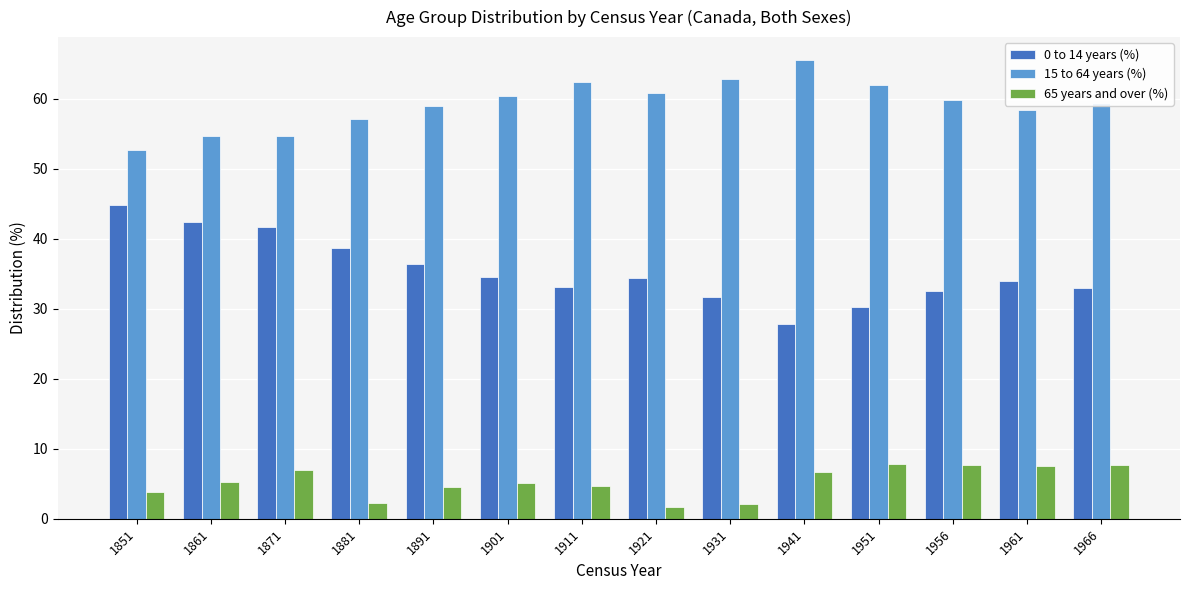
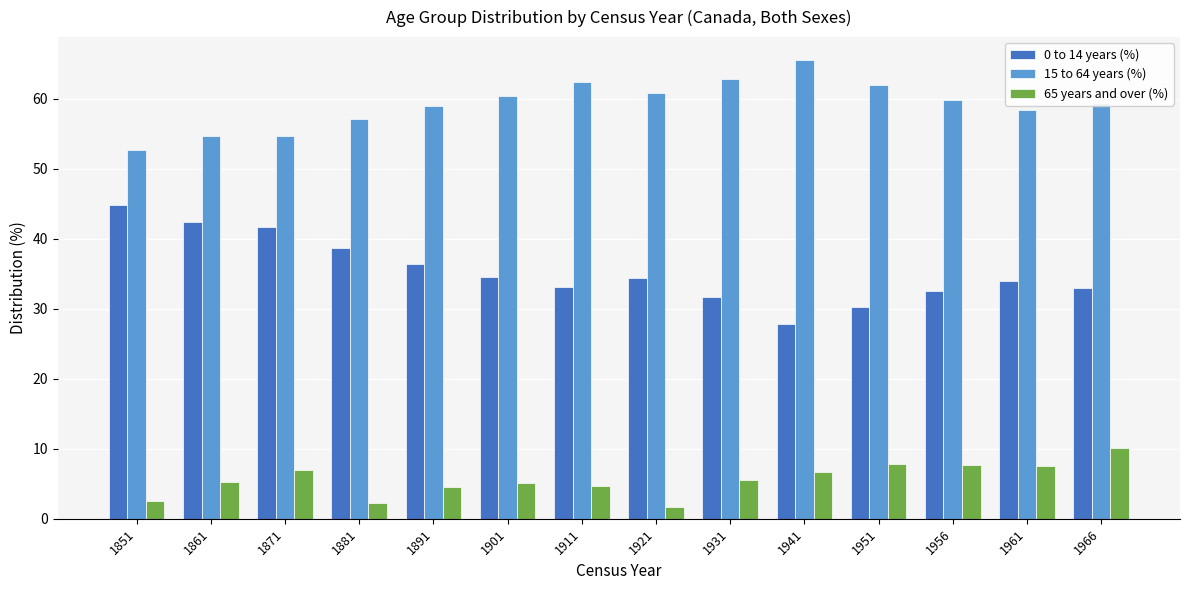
65 years and over (%), 1851: 4 -> 3
65 years and over (%), 1931: 2 -> 6
65 years and over (%), 1966: 8 -> 10
